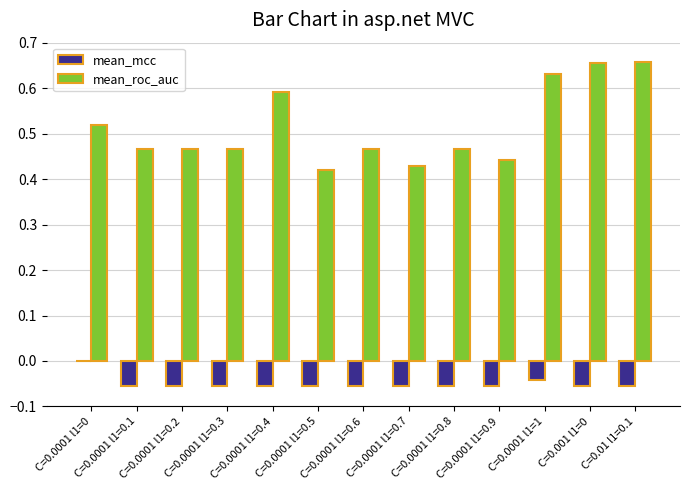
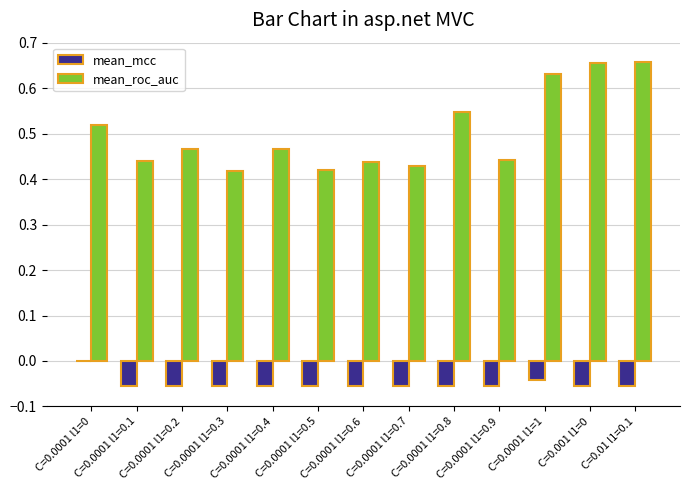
mean_roc_auc, C=0.0001 l1=0.1: 0.47 -> 0.44
mean_roc_auc, C=0.0001 l1=0.3: 0.47 -> 0.42
mean_roc_auc, C=0.0001 l1=0.4: 0.59 -> 0.47
mean_roc_auc, C=0.0001 l1=0.6: 0.47 -> 0.44
mean_roc_auc, C=0.0001 l1=0.8: 0.47 -> 0.55
